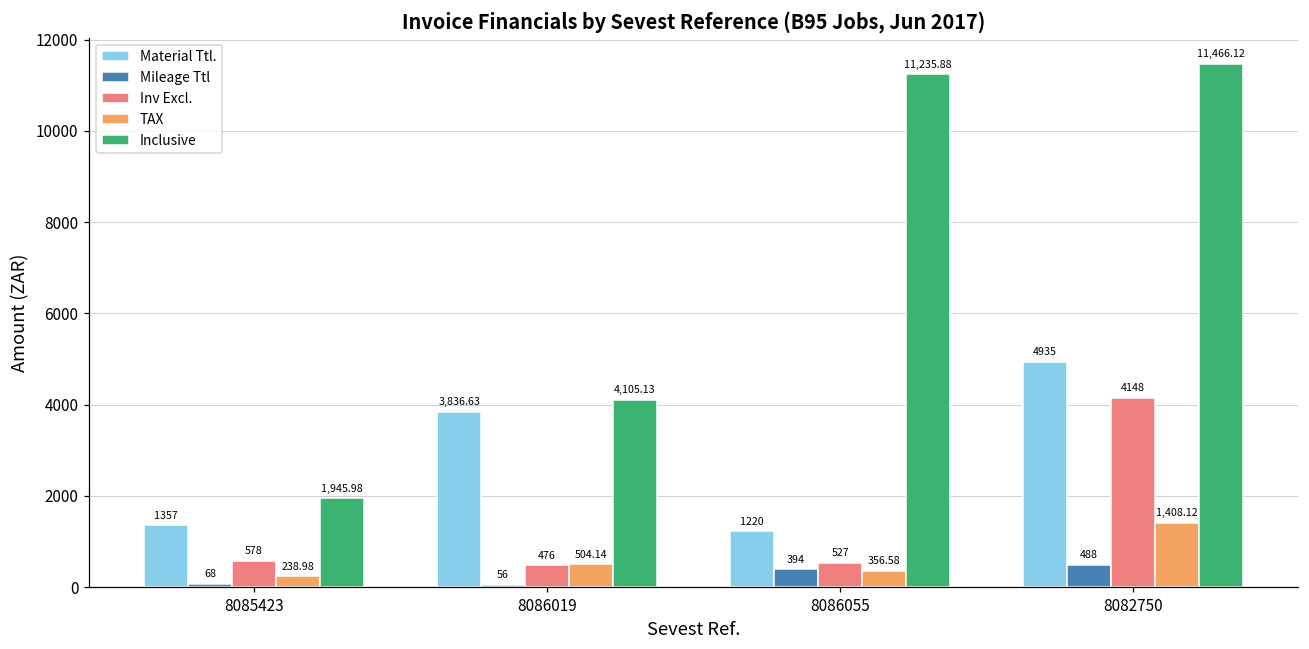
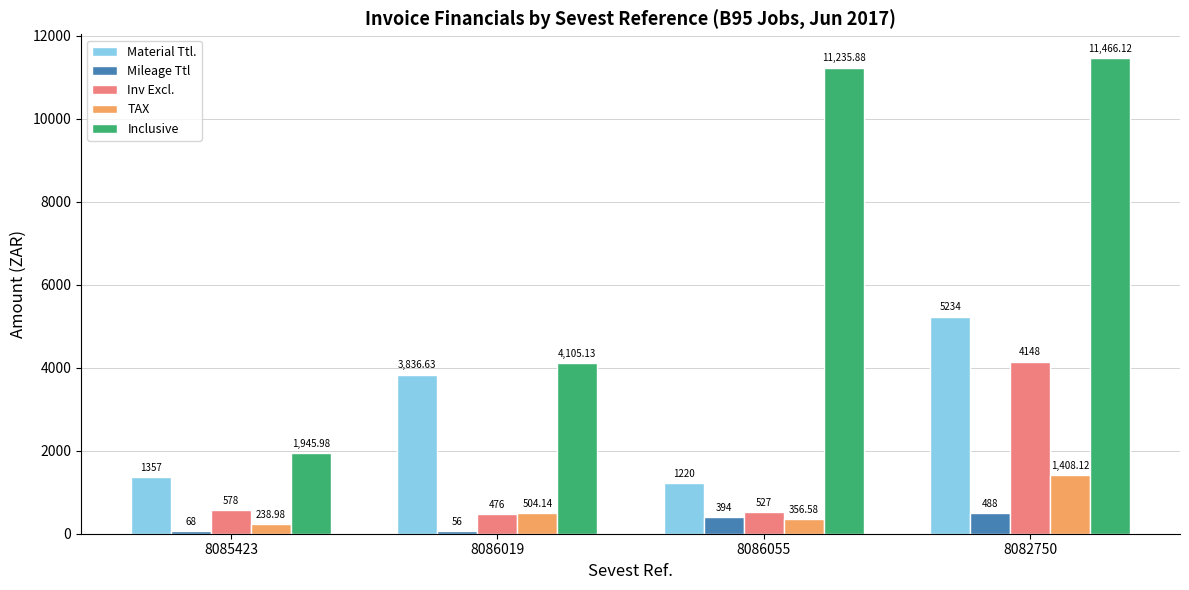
Material Ttl., 8082750: 4935 -> 5234
